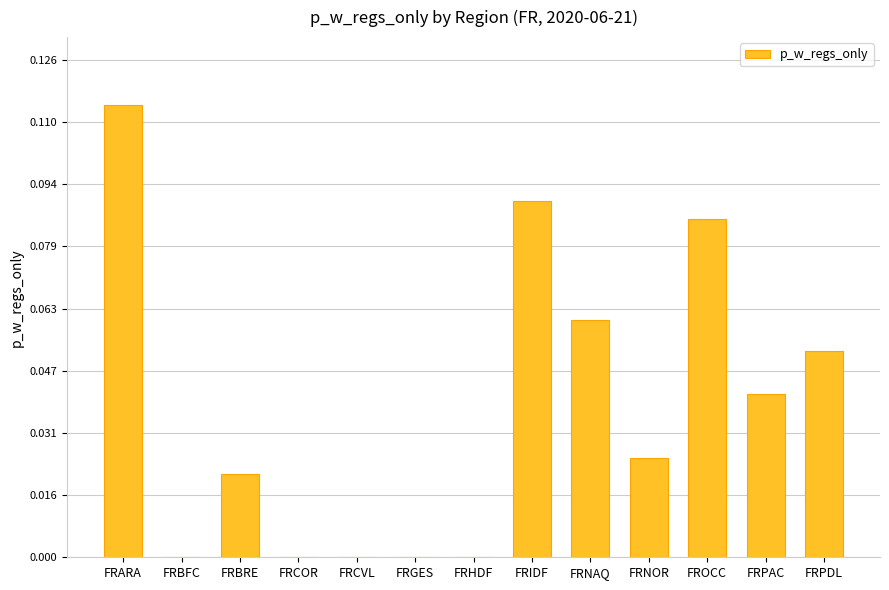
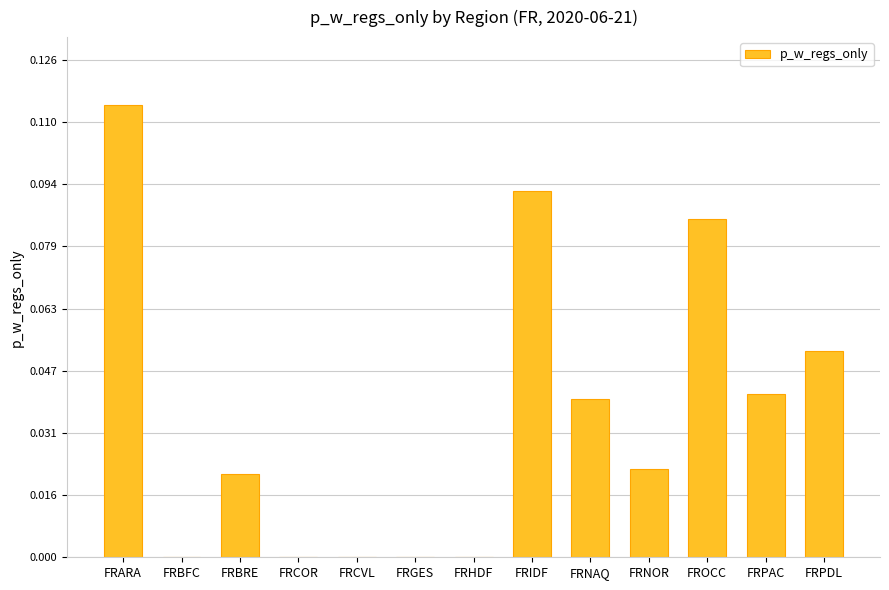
FRIDF: 0.090 -> 0.093
FRNAQ: 0.06 -> 0.04
FRNOR: 0.025 -> 0.022
